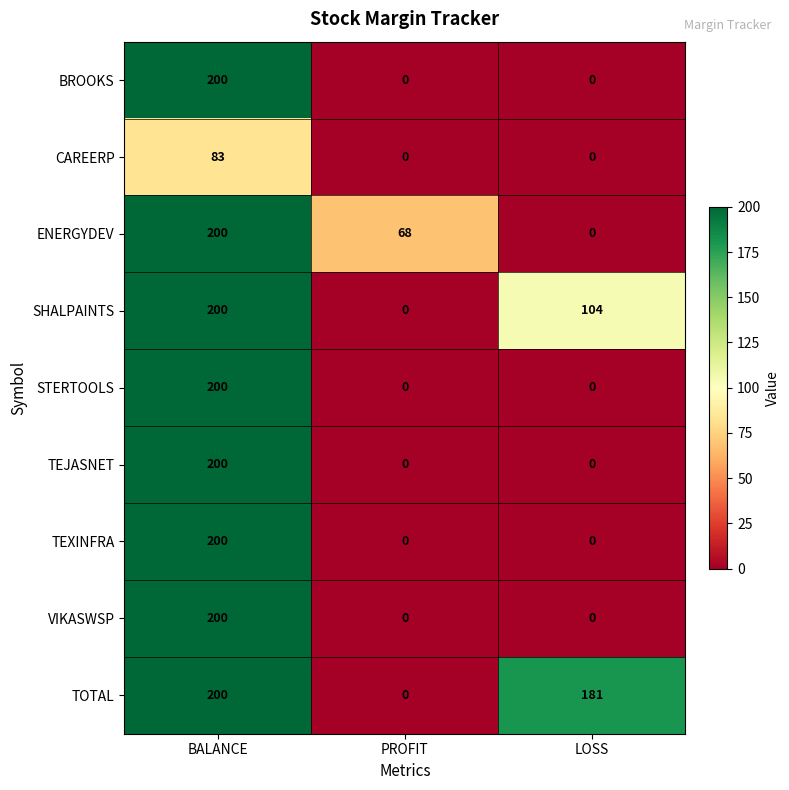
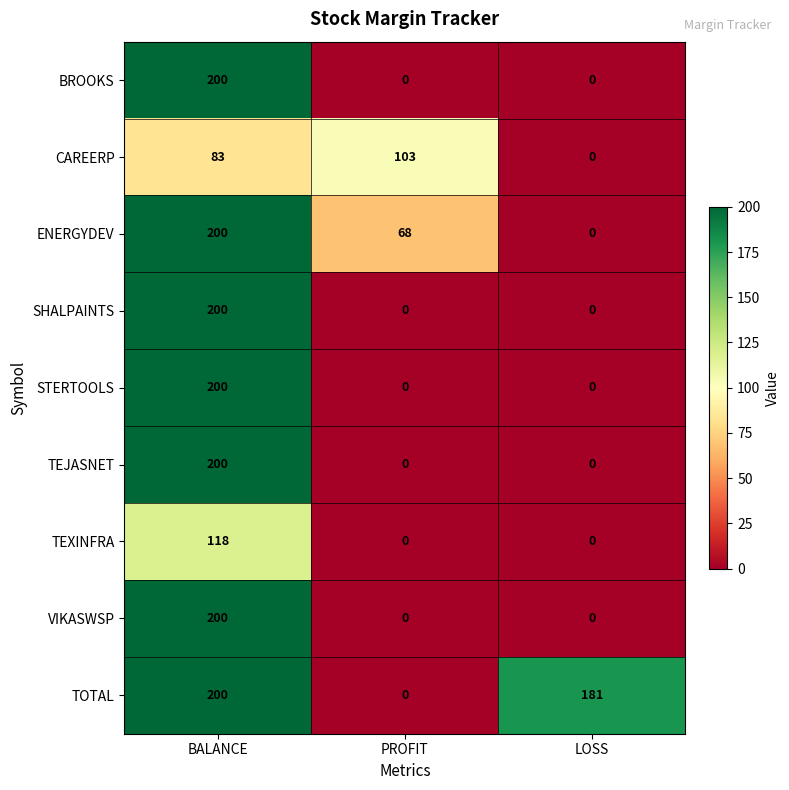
CAREERP, PROFIT: 0 -> 103
SHALPAINTS, LOSS: 104 -> 0
TEXINFRA, BALANCE: 200 -> 118
